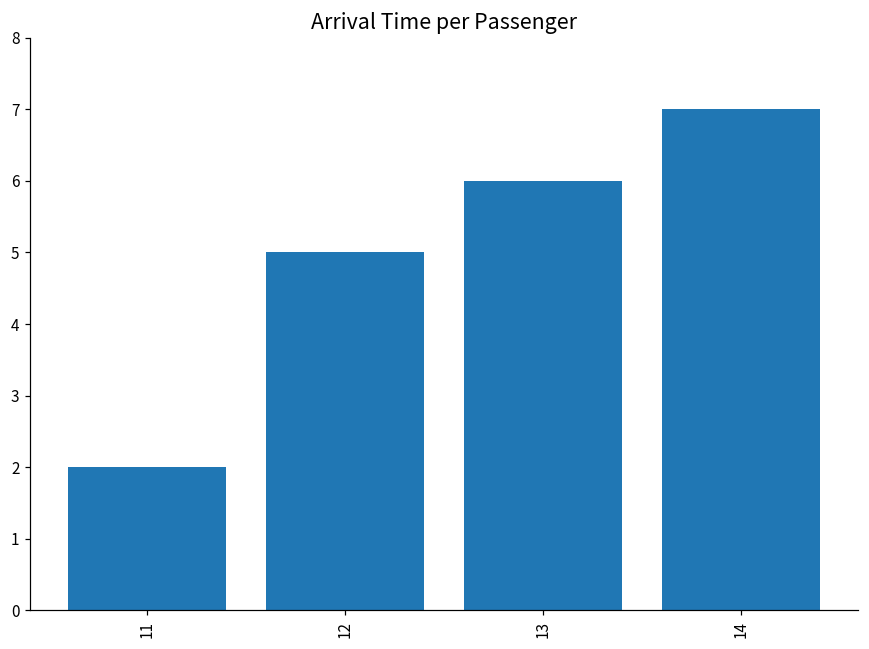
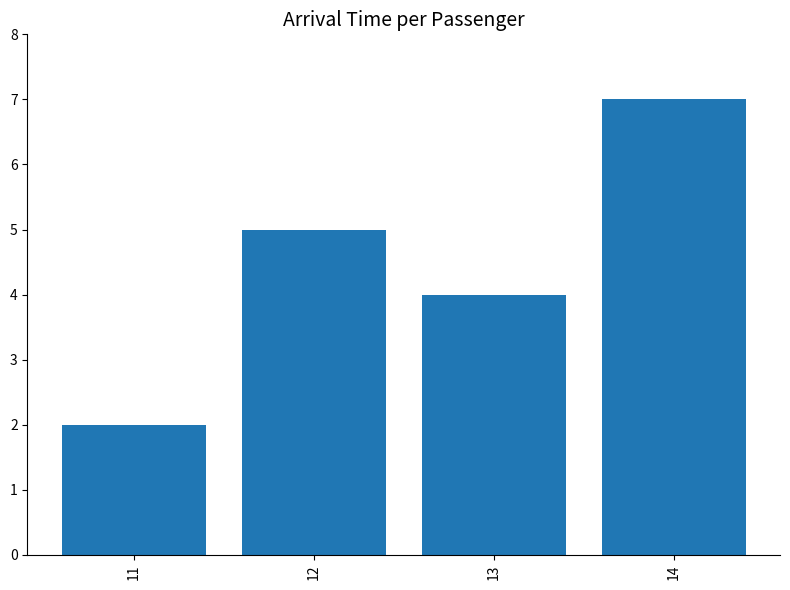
13: 6 -> 4
